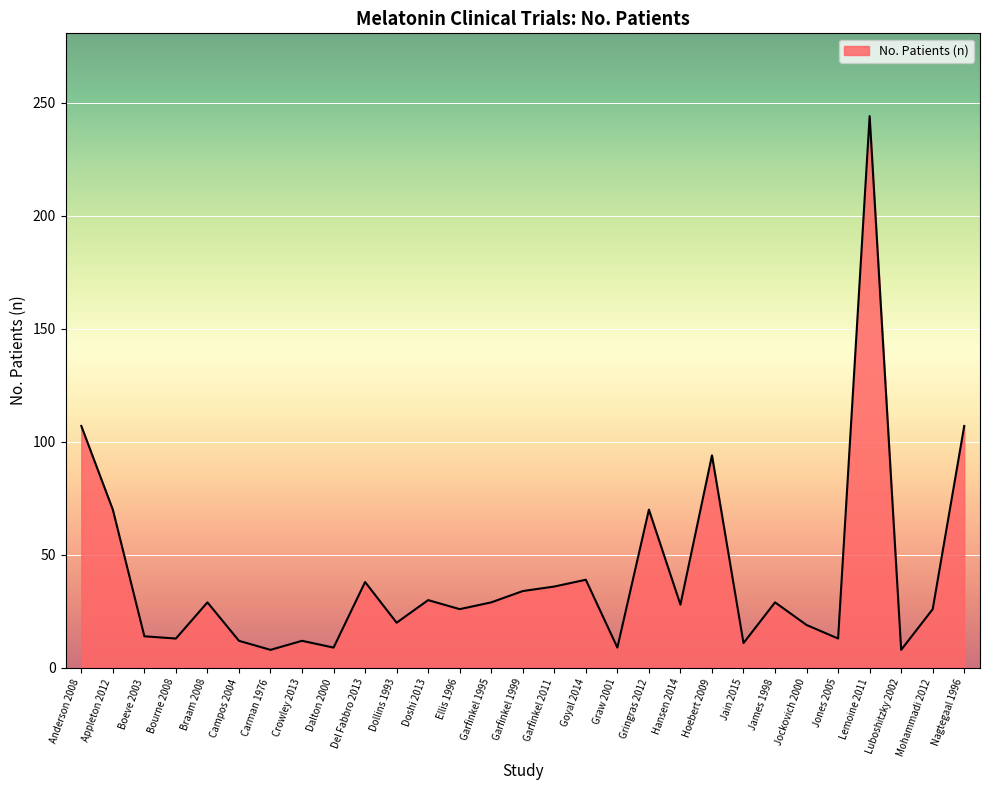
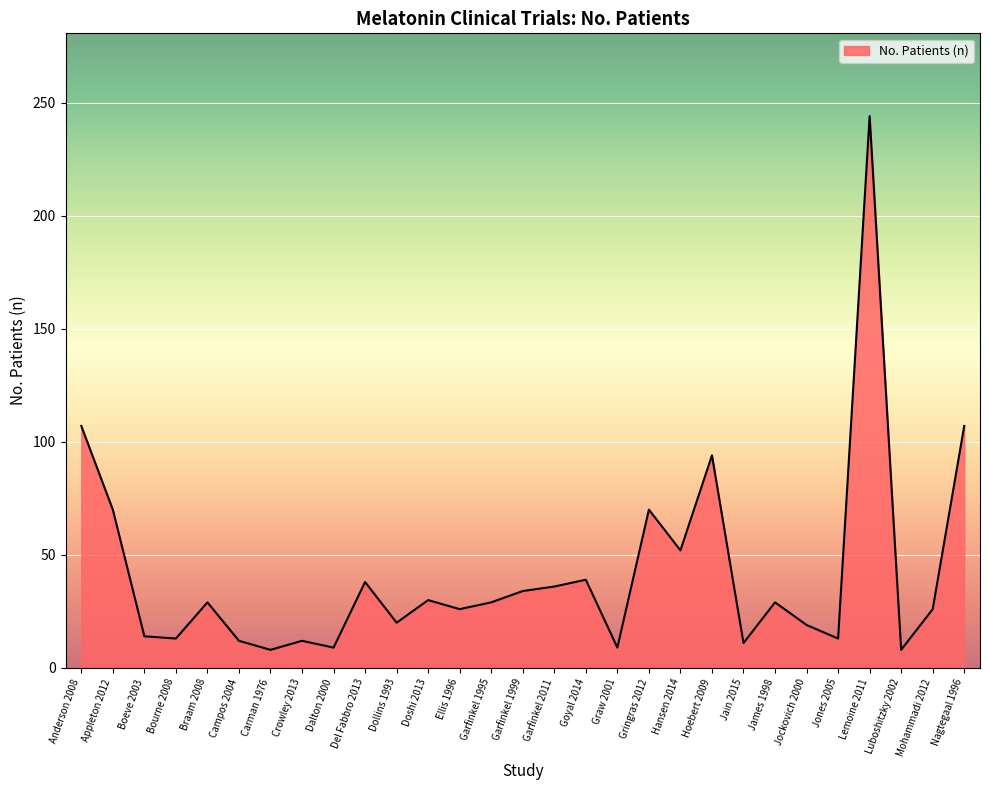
Hansen 2014: 28 -> 52
